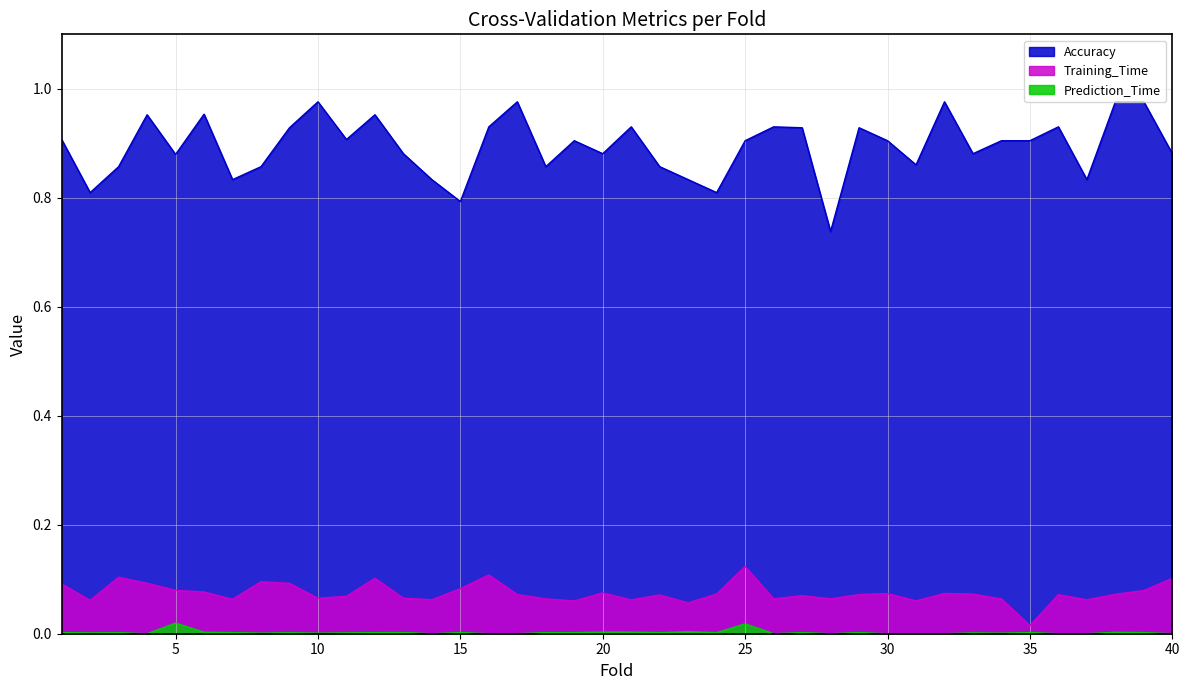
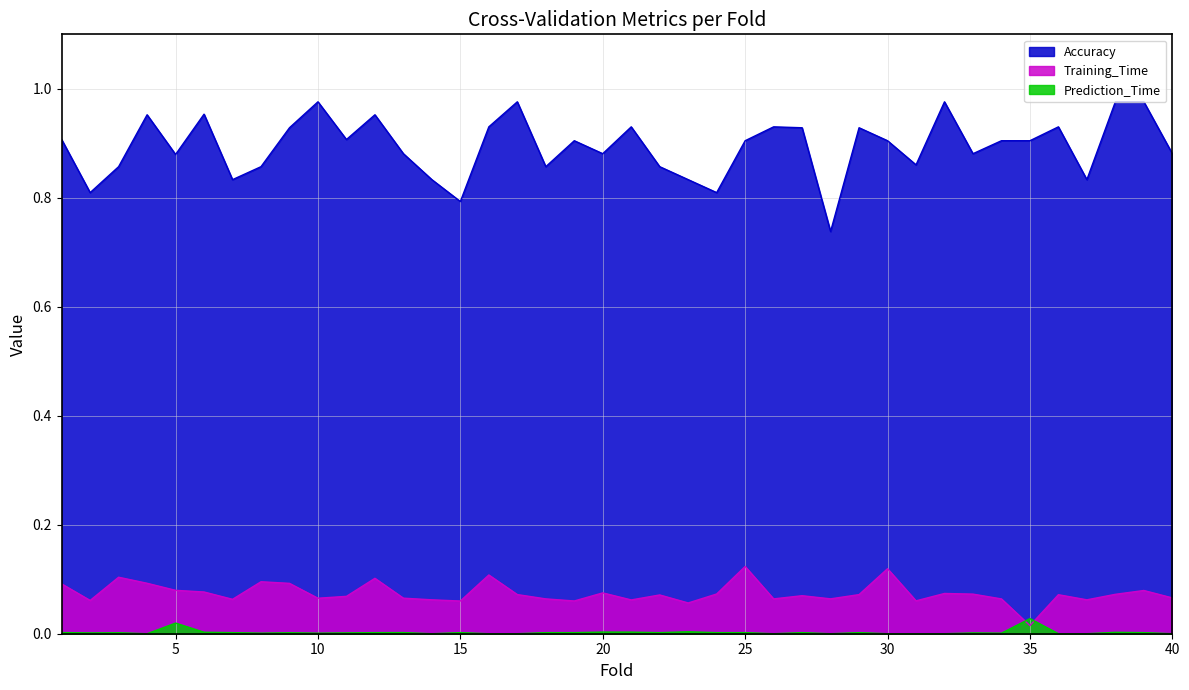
Training_Time, 15: 0.08 -> 0.06
Prediction_Time, 25: 0.02 -> 0.00
Training_Time, 30: 0.07 -> 0.12
Prediction_Time, 35: 0.00 -> 0.03
Training_Time, 40: 0.10 -> 0.07
